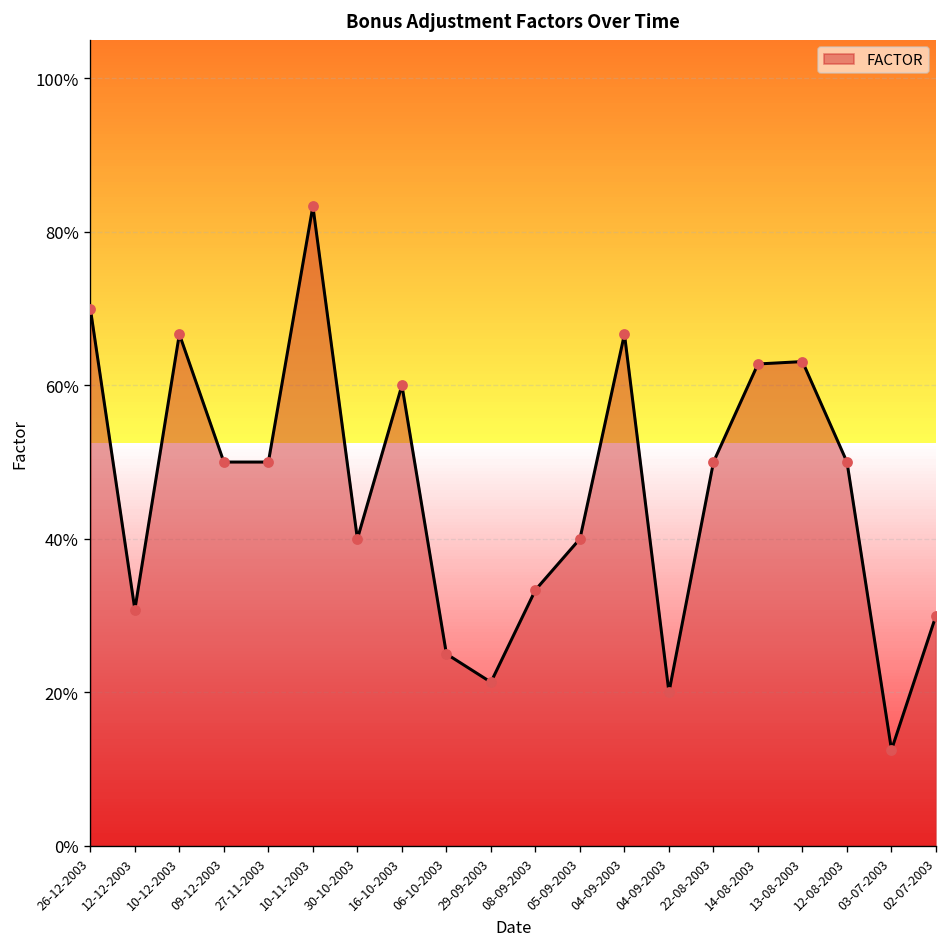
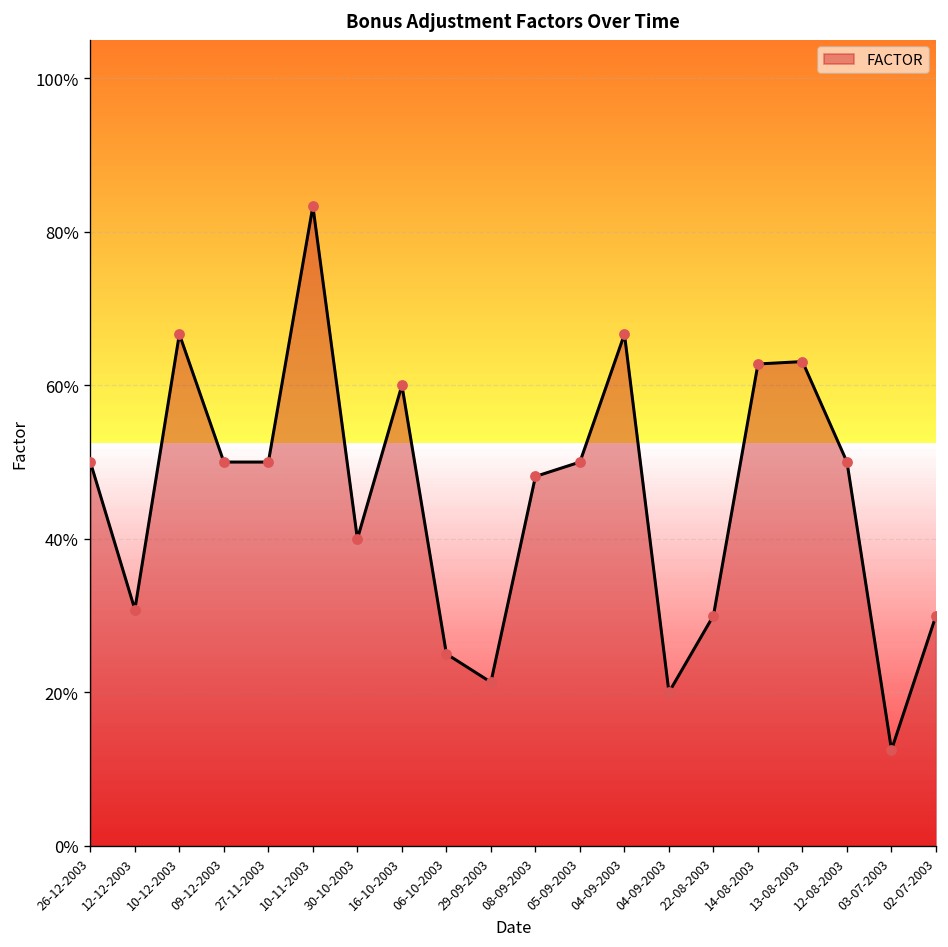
26-12-2003: 70% -> 50%
08-09-2003: 33% -> 48%
05-09-2003: 40% -> 50%
22-08-2003: 50% -> 30%
